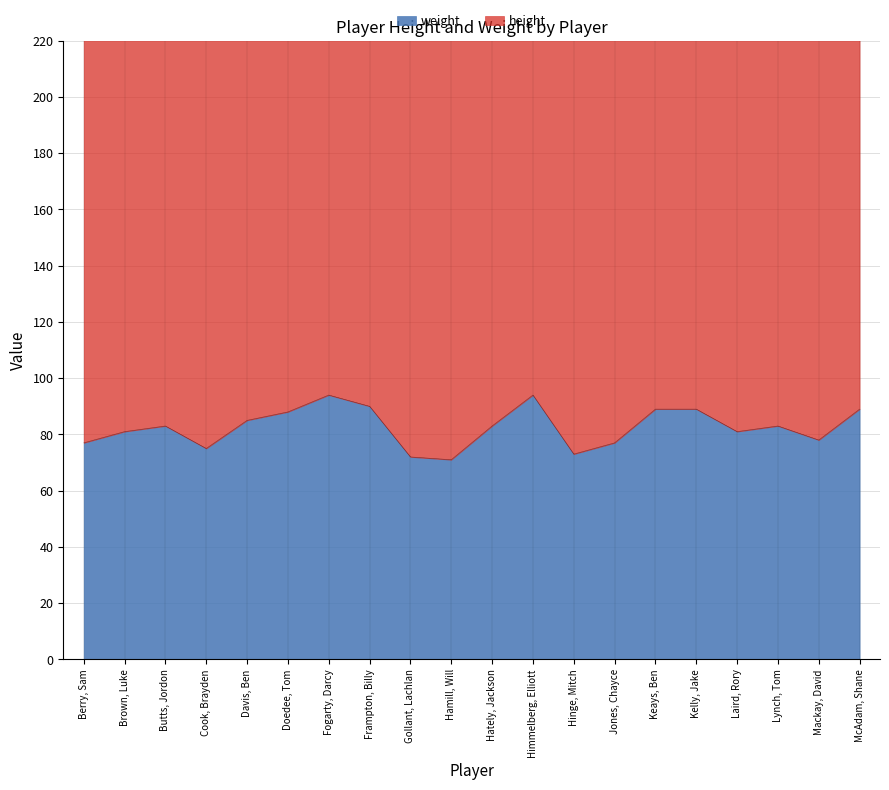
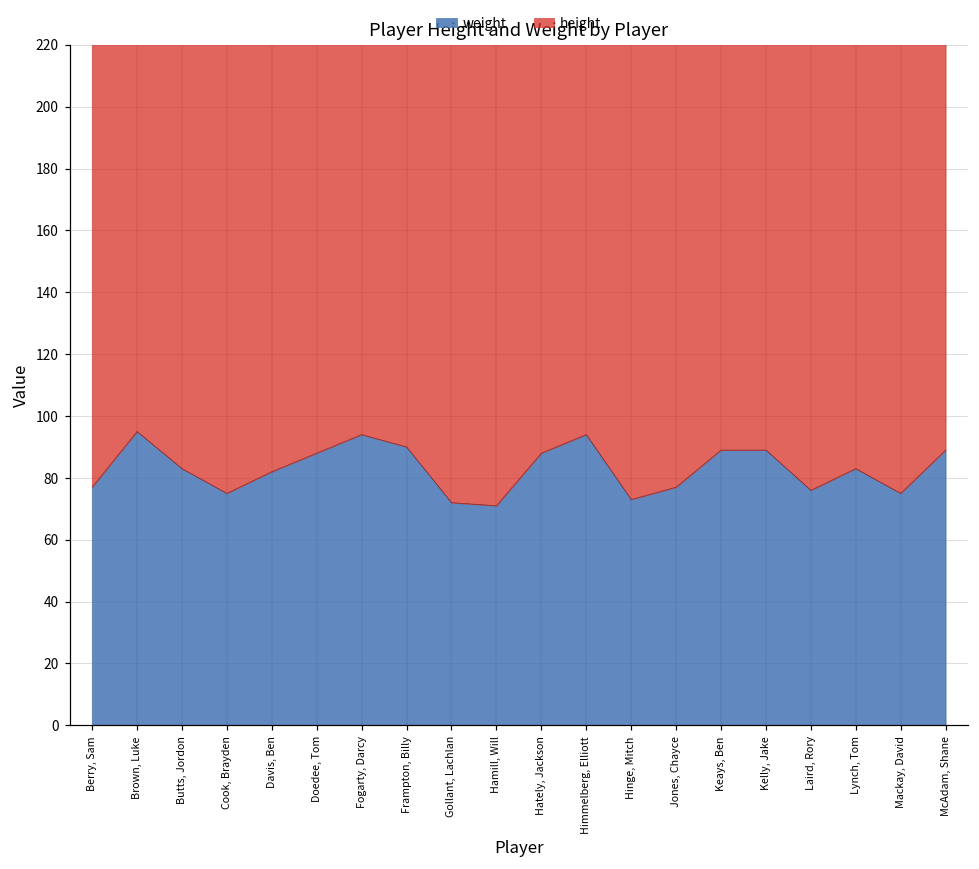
weight, Brown, Luke: 81 -> 95
weight, Davis, Ben: 85 -> 82
weight, Hately, Jackson: 83 -> 88
weight, Laird, Rory: 81 -> 76
weight, Mackay, David: 78 -> 75
